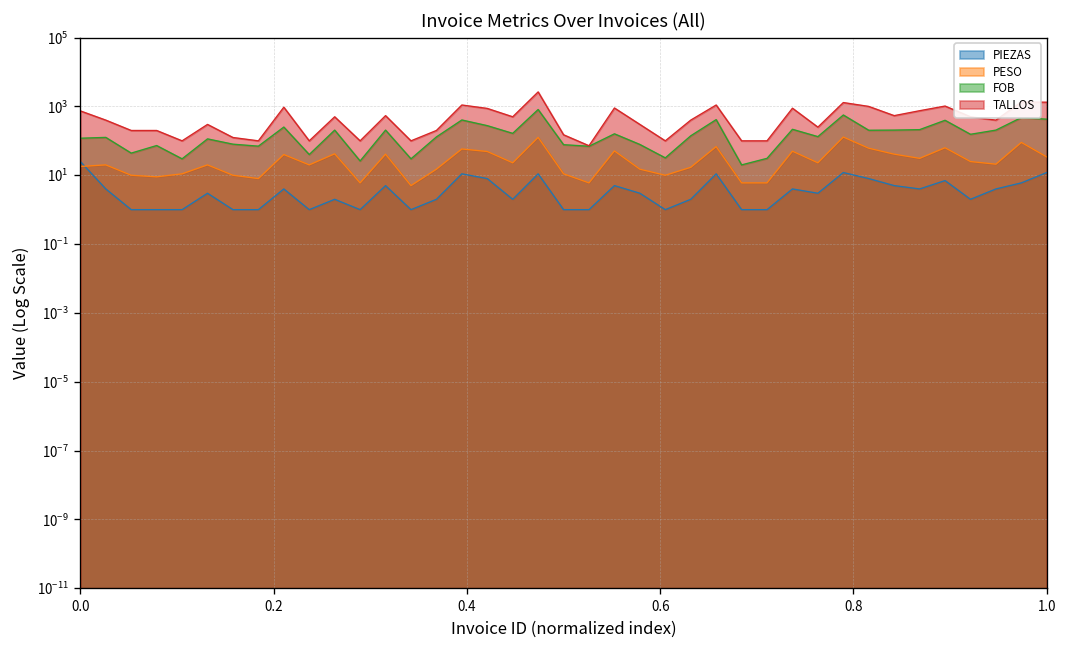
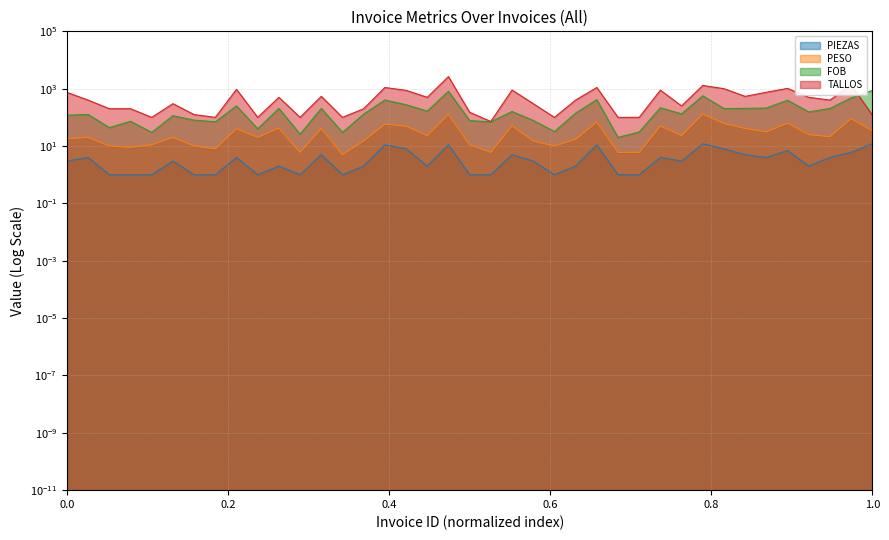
PIEZAS, 0.0: 30 -> 3
FOB, 1.0: 400 -> 900
TALLOS, 1.0: 1000 -> 120
